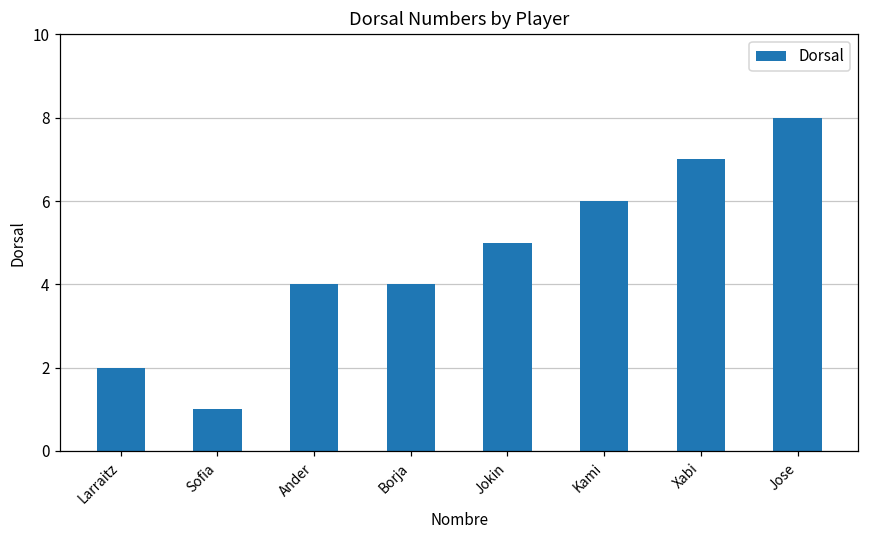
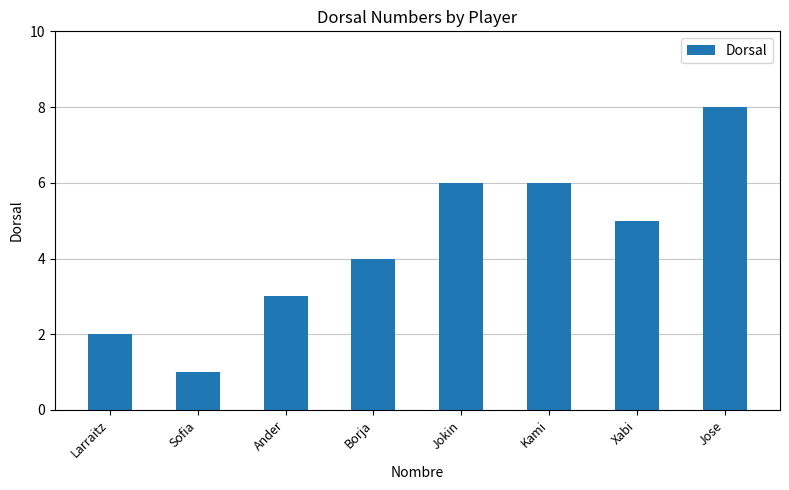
Ander: 4 -> 3
Jokin: 5 -> 6
Xabi: 7 -> 5
